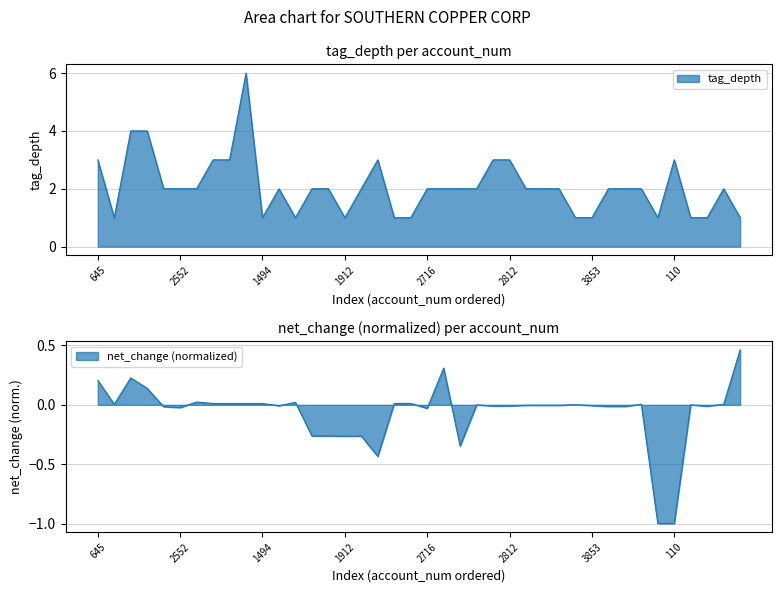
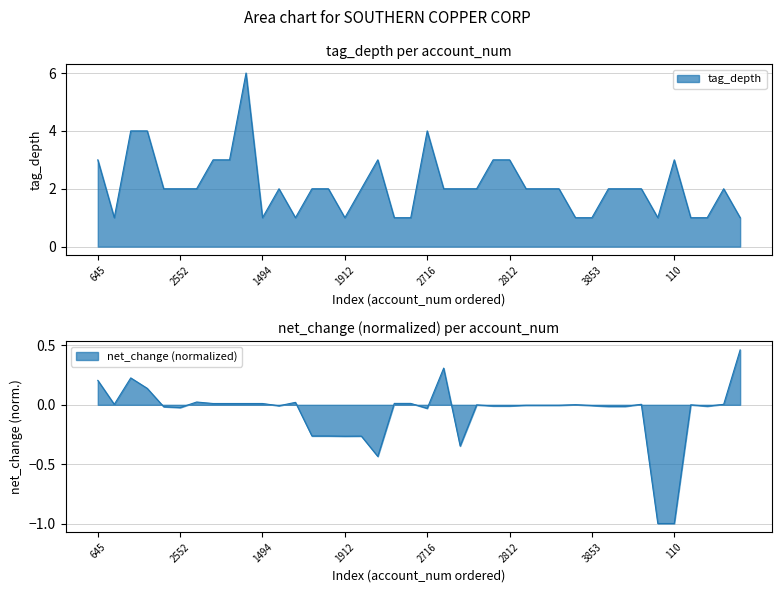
tag_depth per account_num, 2716: 2 -> 4
